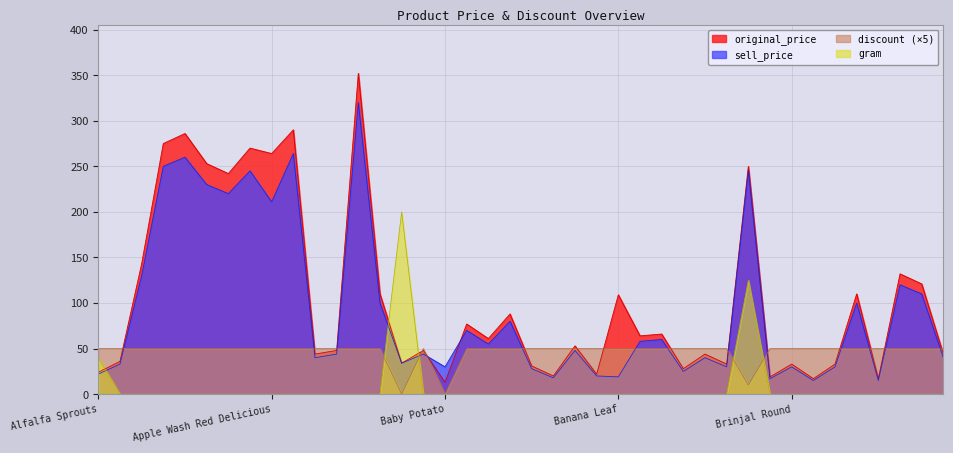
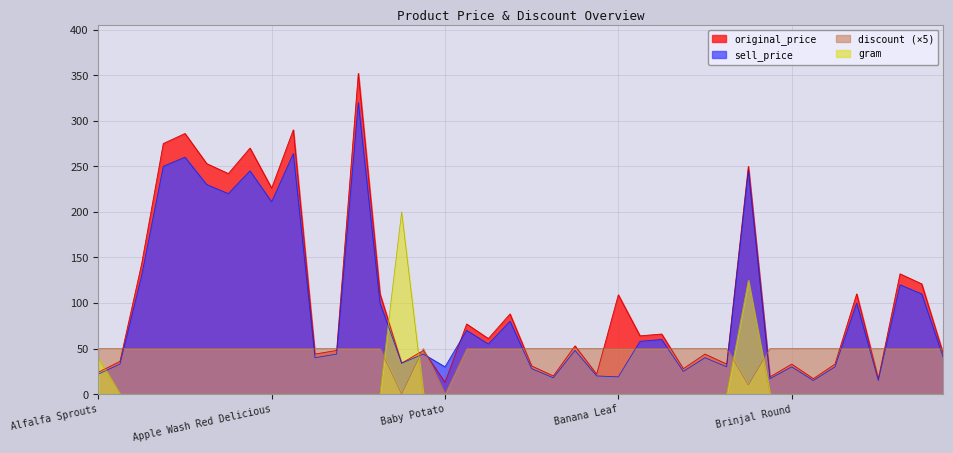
original_price, Apple Wash Red Delicious: 260 -> 230
